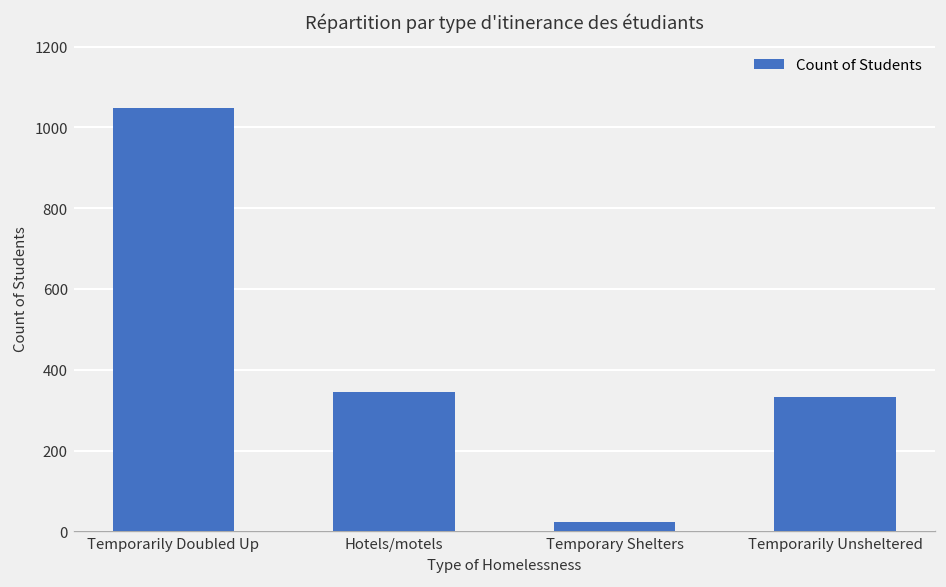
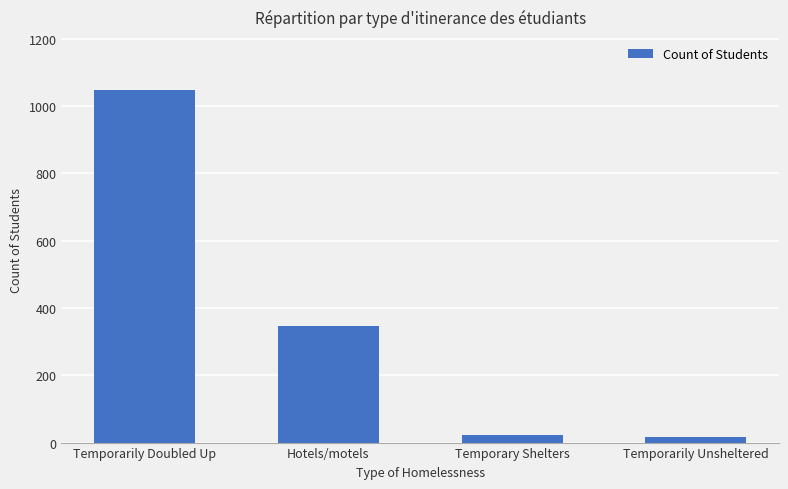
Temporarily Unsheltered: 330 -> 20
